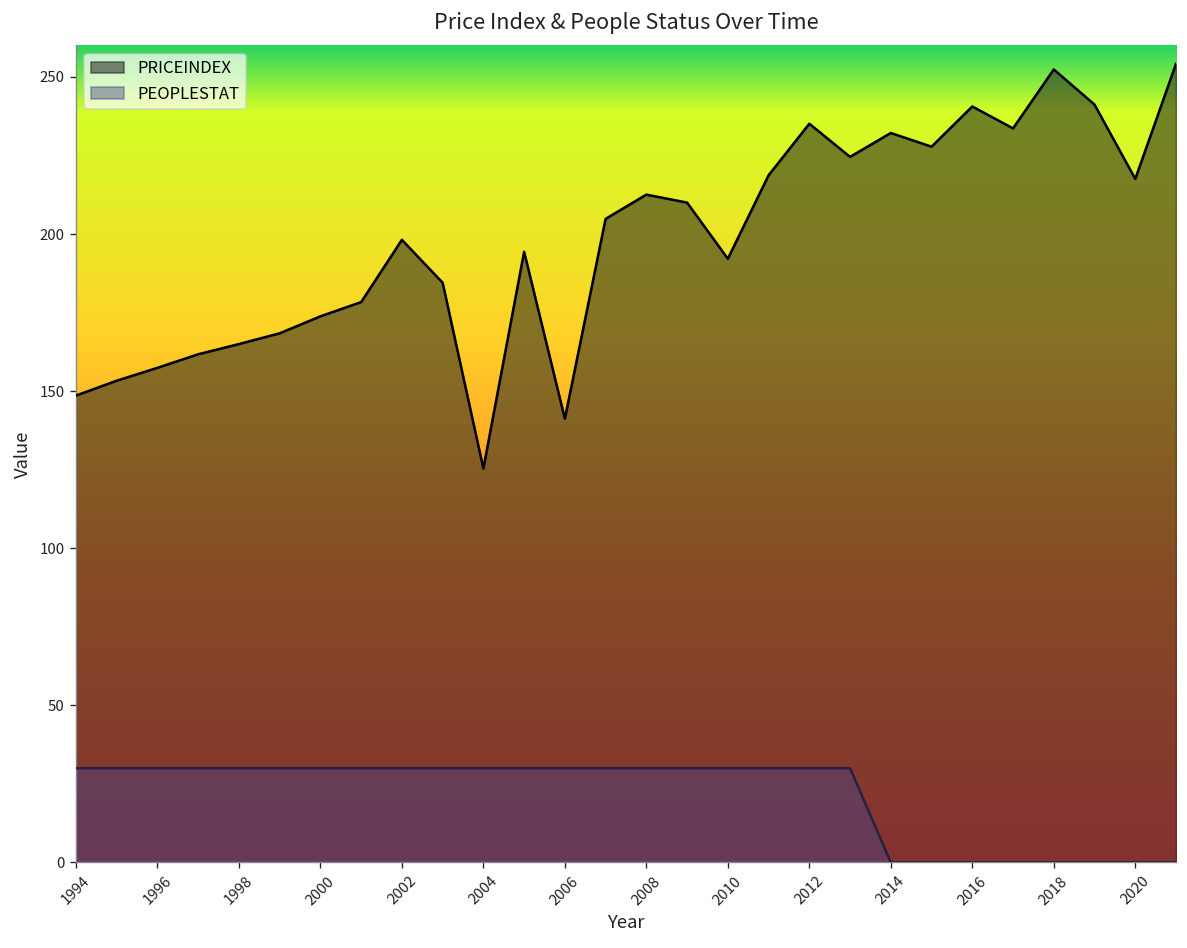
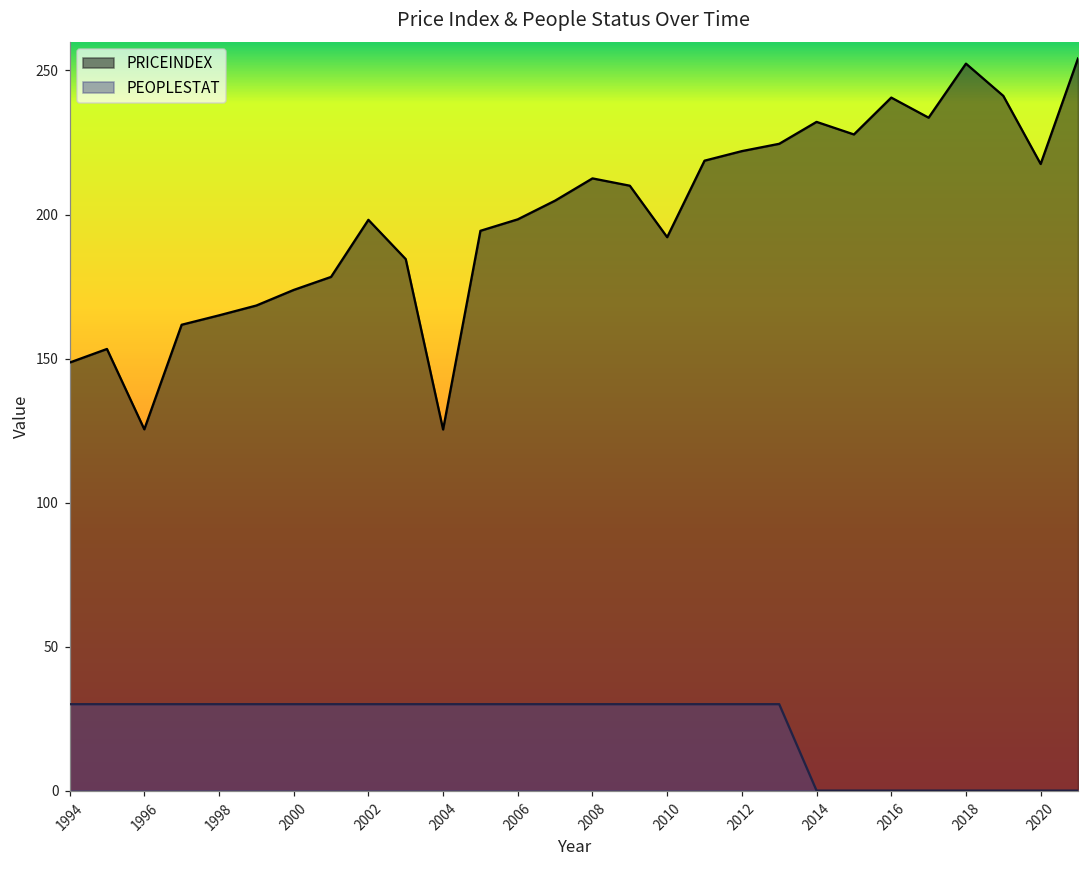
PRICEINDEX, 1996: 157 -> 125
PRICEINDEX, 2006: 141 -> 198
PRICEINDEX, 2012: 235 -> 222
